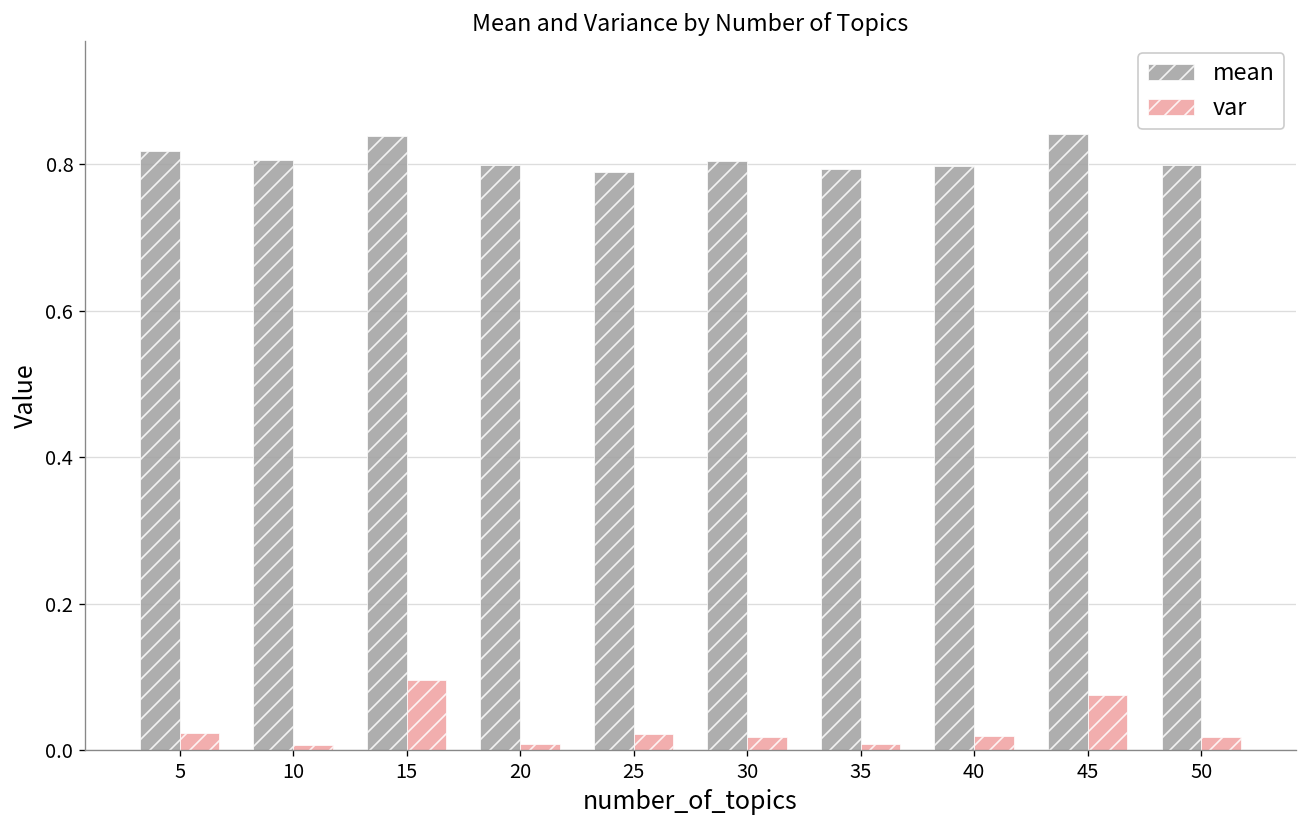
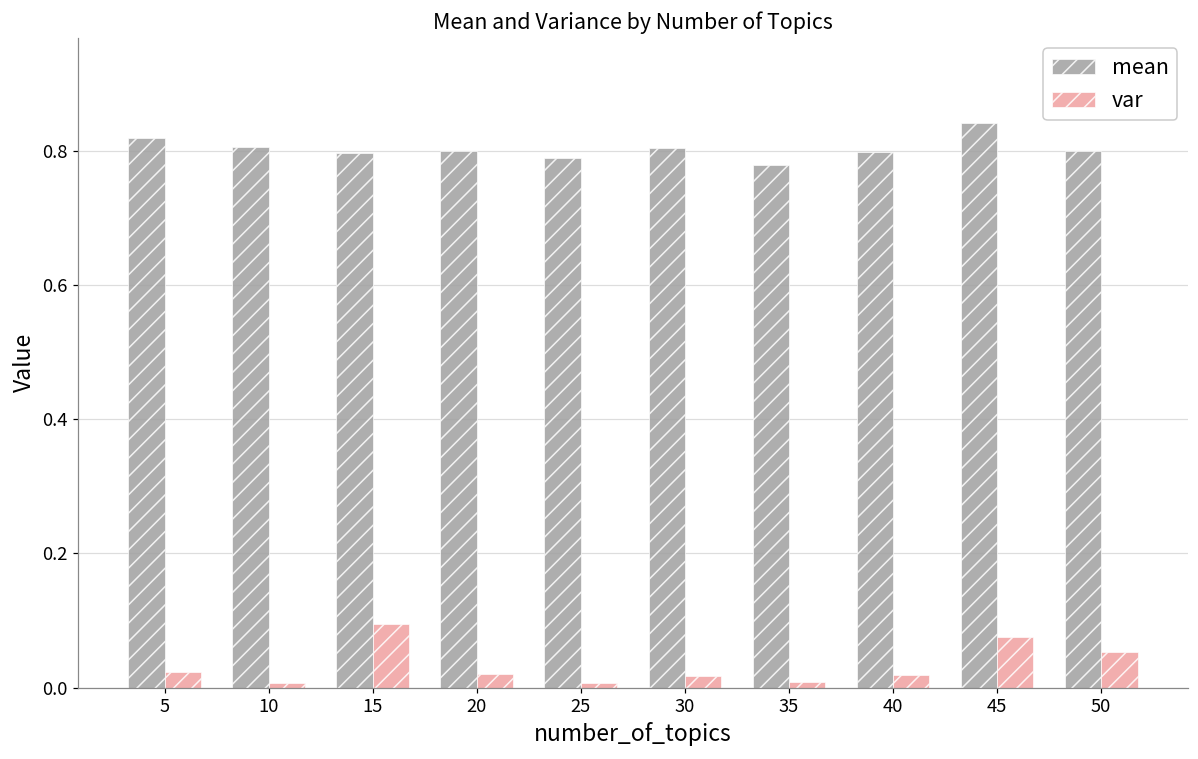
mean, 15: 0.84 -> 0.80
var, 20: 0.01 -> 0.02
var, 25: 0.02 -> 0.01
mean, 35: 0.79 -> 0.78
var, 50: 0.02 -> 0.05
